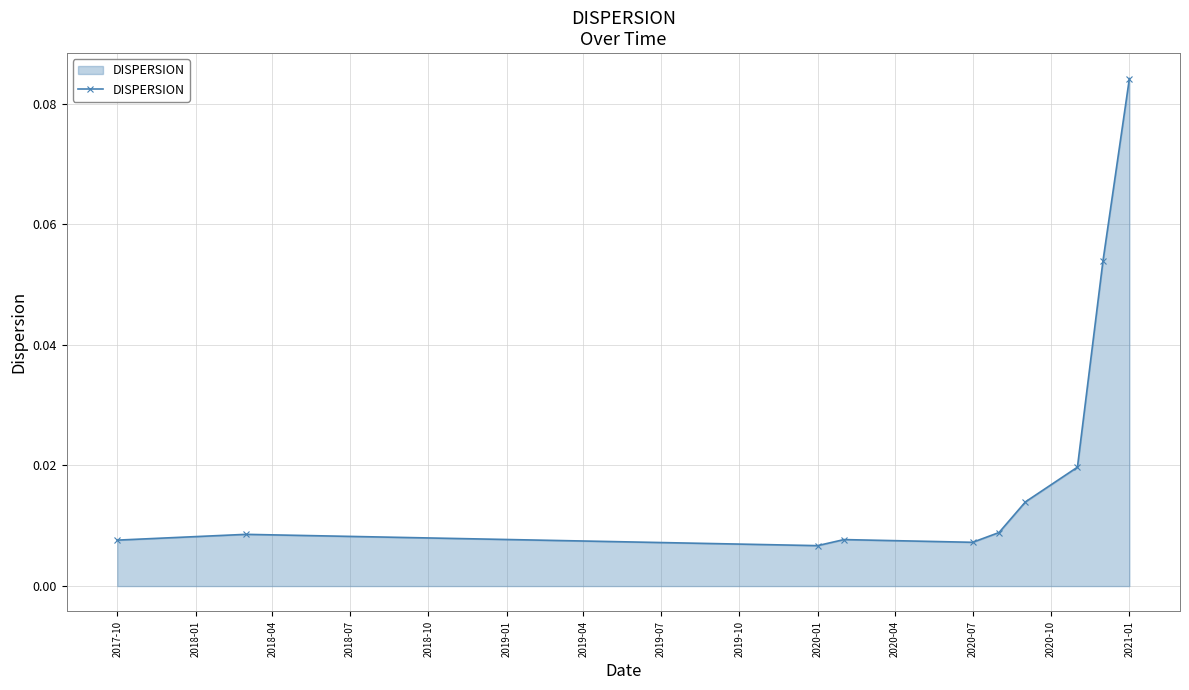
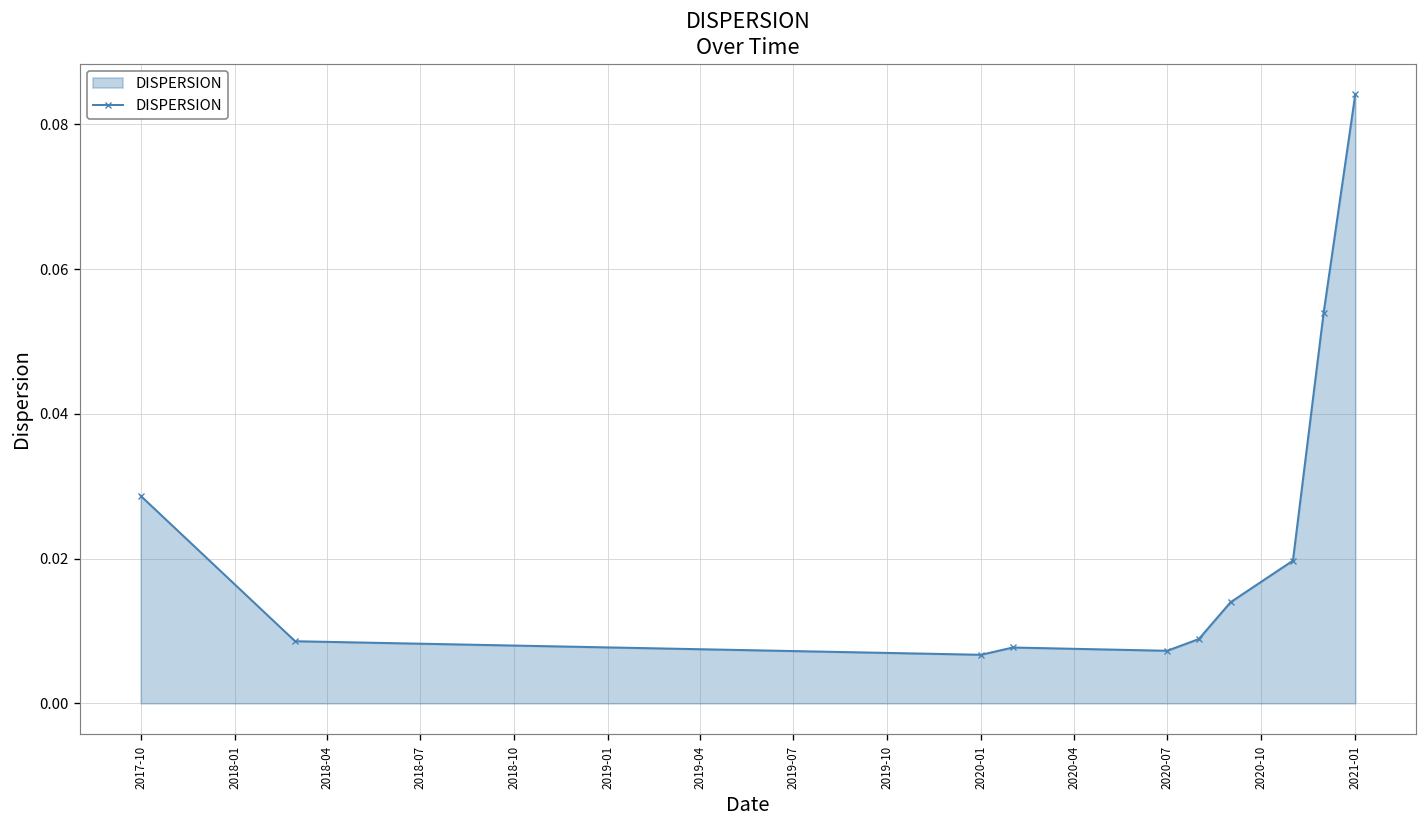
2017-10: 0.008 -> 0.029
